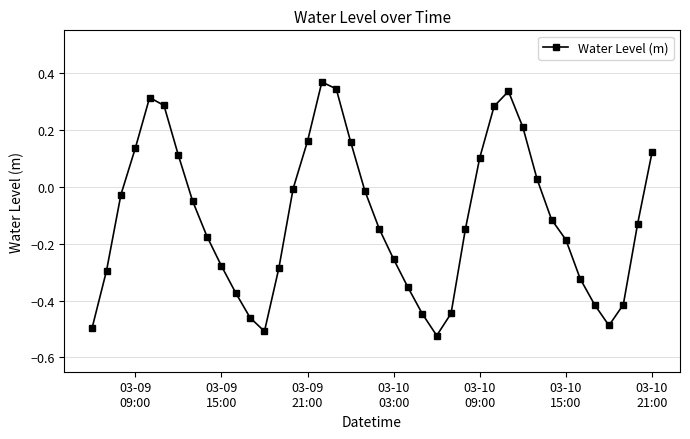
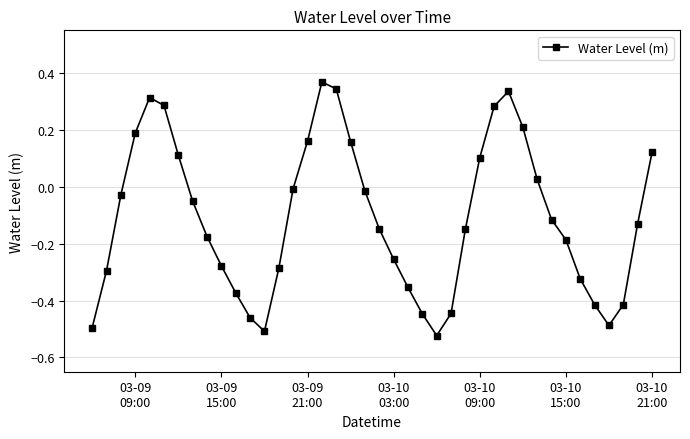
03-09 09:00: 0.14 -> 0.19
